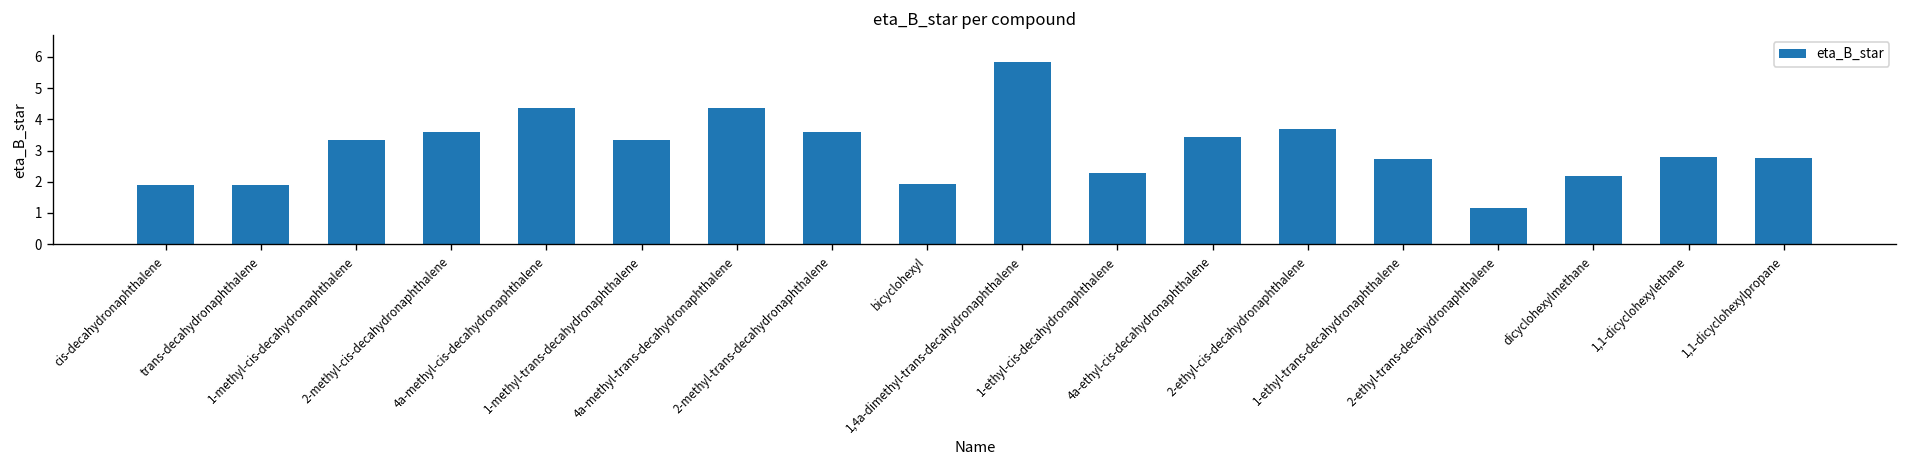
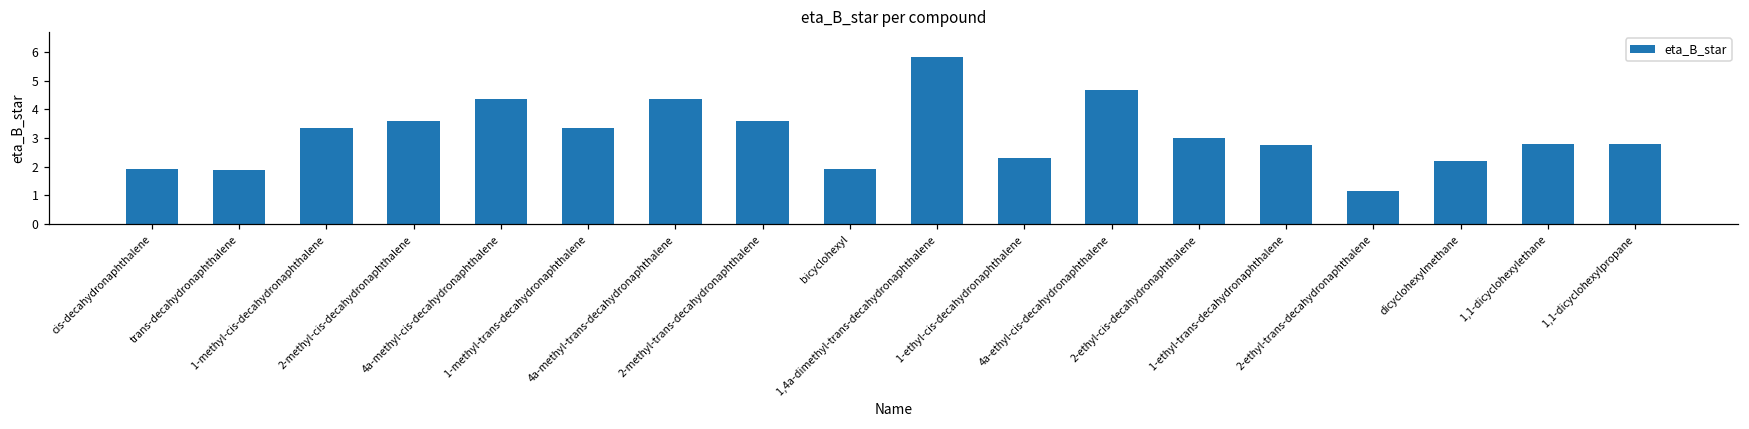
4a-ethyl-cis-decahydronaphthalene: 3.4 -> 4.7
2-ethyl-cis-decahydronaphthalene: 3.7 -> 3.0
